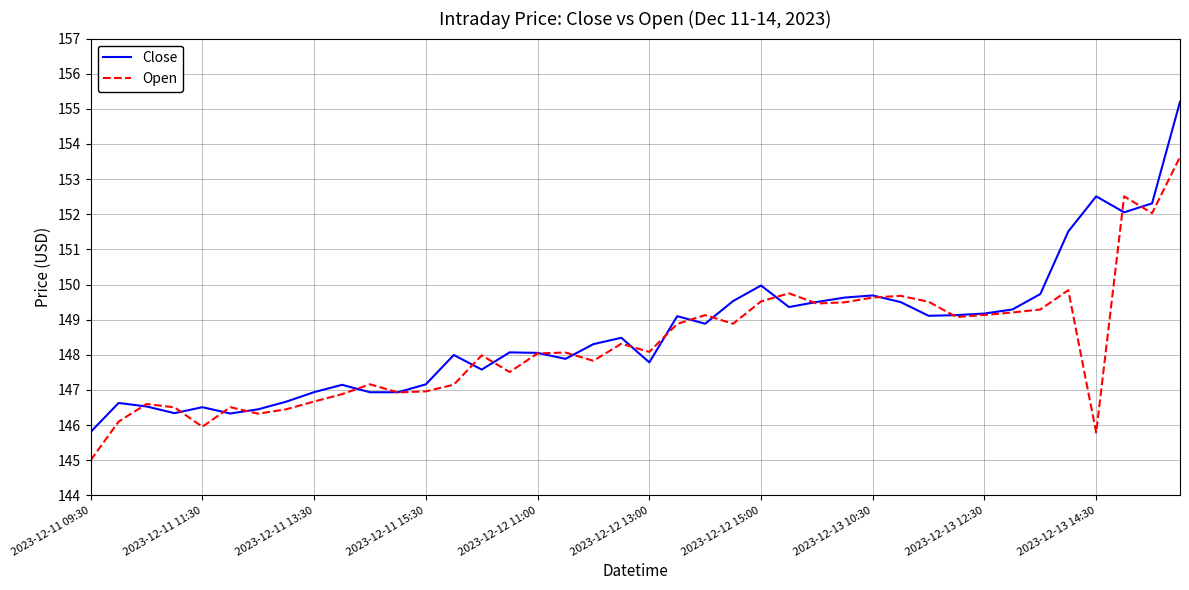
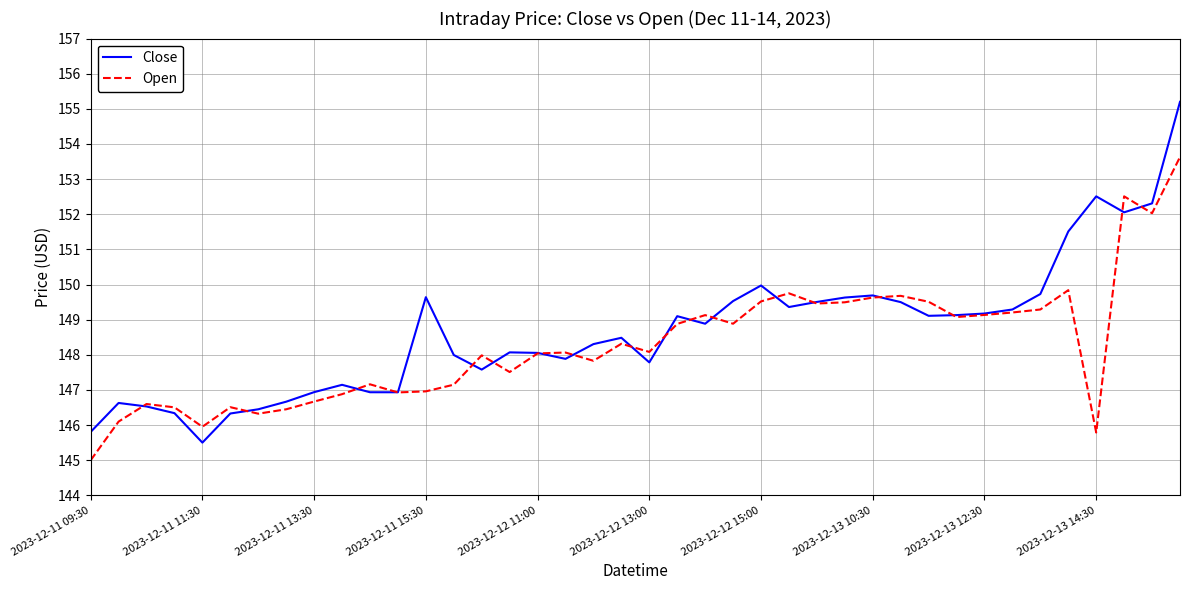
Close, 2023-12-11 11:30: 146.5 -> 145.5
Close, 2023-12-11 15:30: 147.2 -> 149.6
